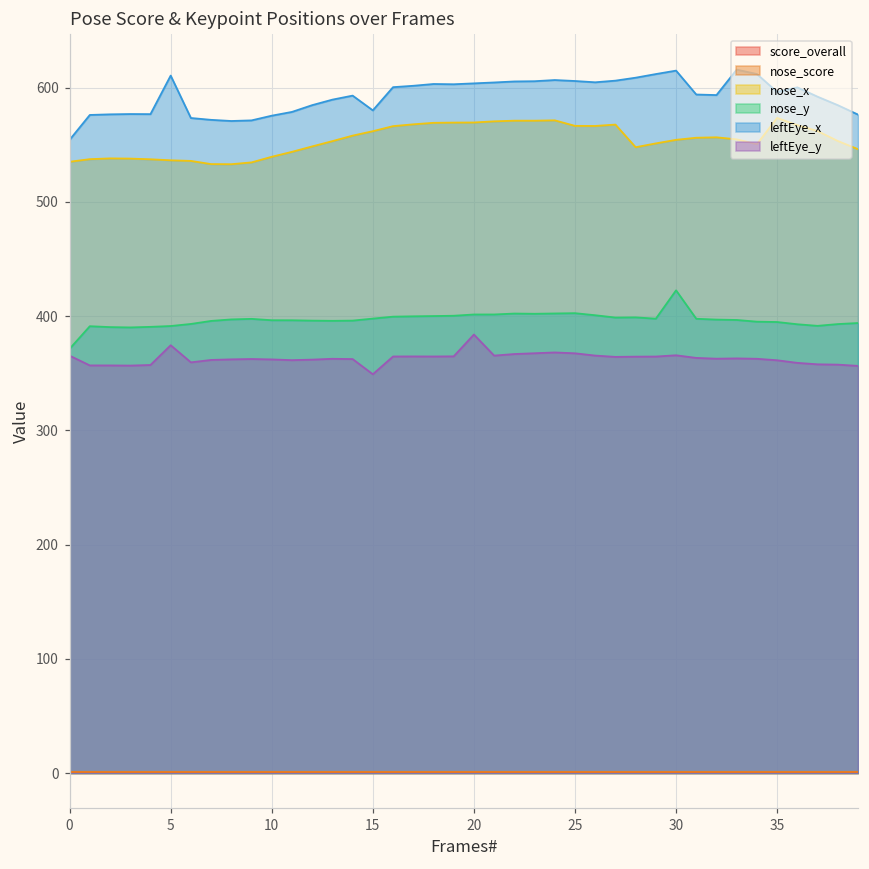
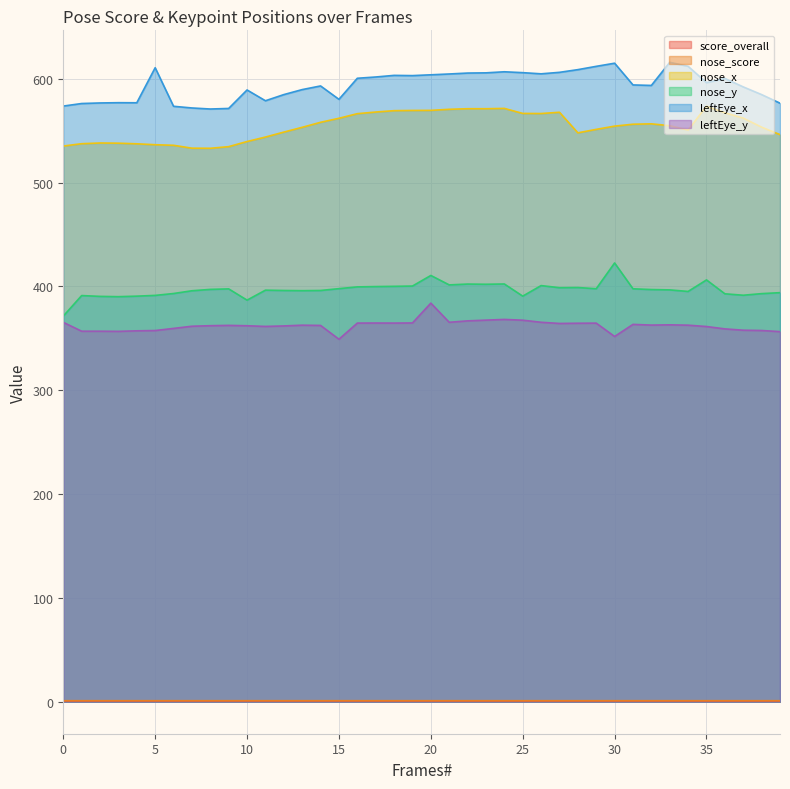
leftEye_x, 0: 554 -> 574
leftEye_y, 5: 375 -> 358
nose_y, 10: 396 -> 387
leftEye_x, 10: 576 -> 589
nose_y, 20: 401 -> 411
nose_y, 25: 403 -> 391
leftEye_y, 30: 366 -> 352
nose_y, 35: 395 -> 406
